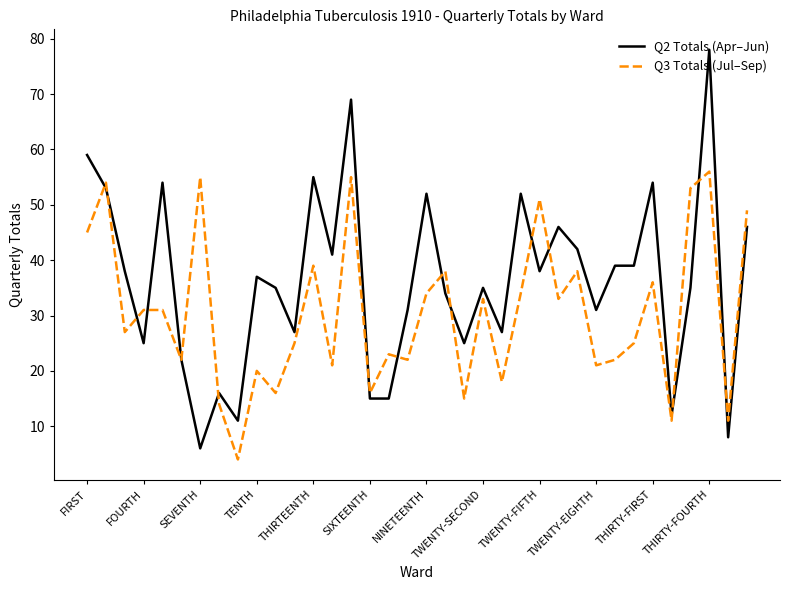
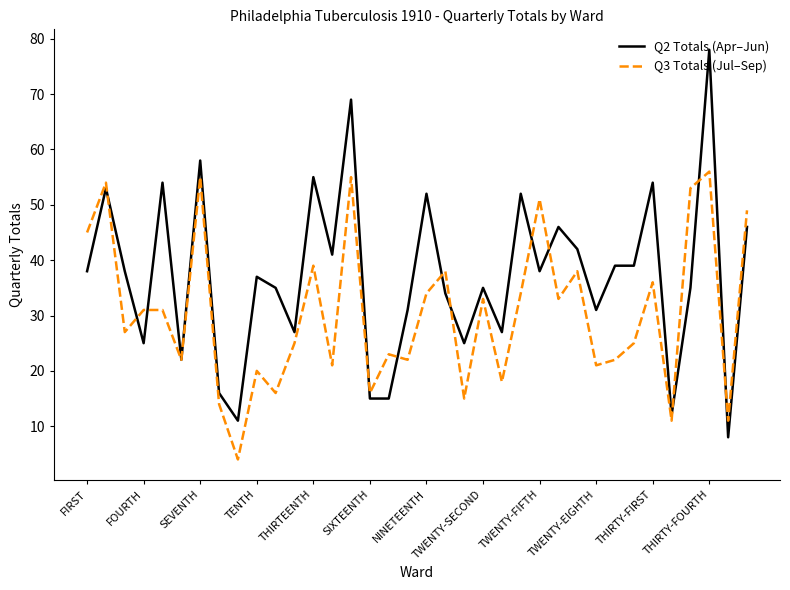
Q2 Totals (Apr–Jun), FIRST: 59 -> 38
Q2 Totals (Apr–Jun), SEVENTH: 6 -> 58
